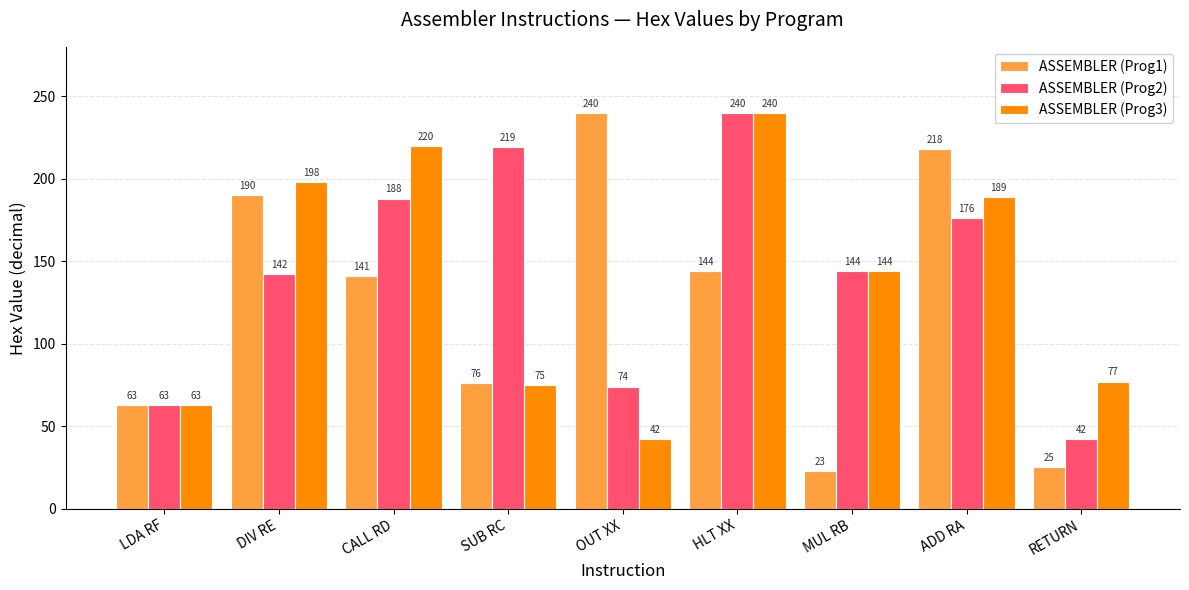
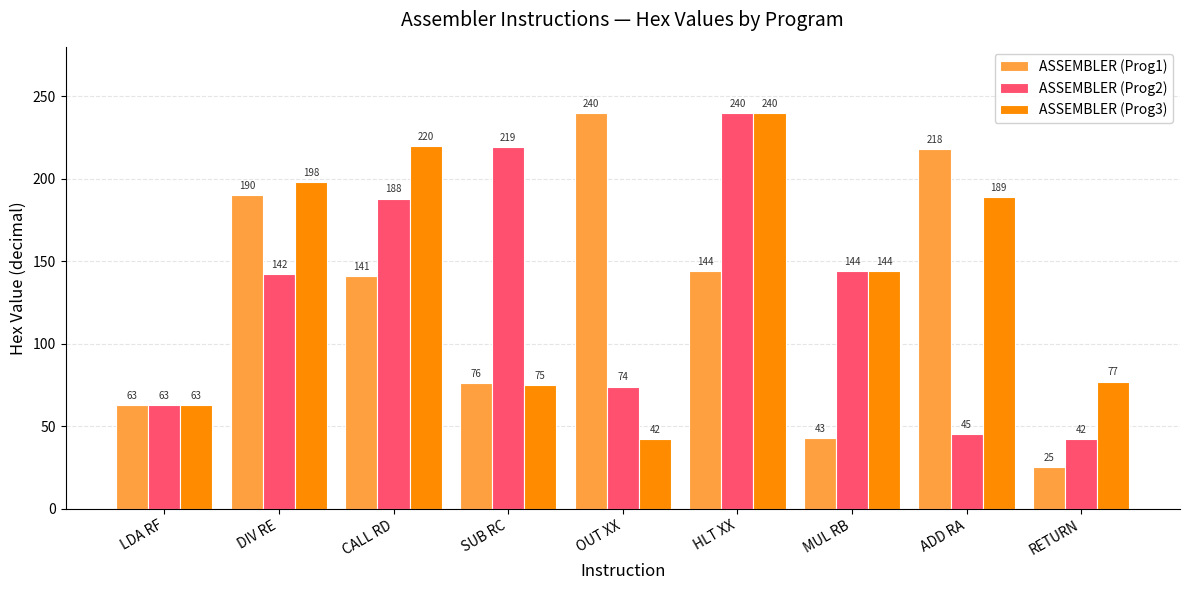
ASSEMBLER (Prog1), MUL RB: 23 -> 43
ASSEMBLER (Prog2), ADD RA: 176 -> 45
